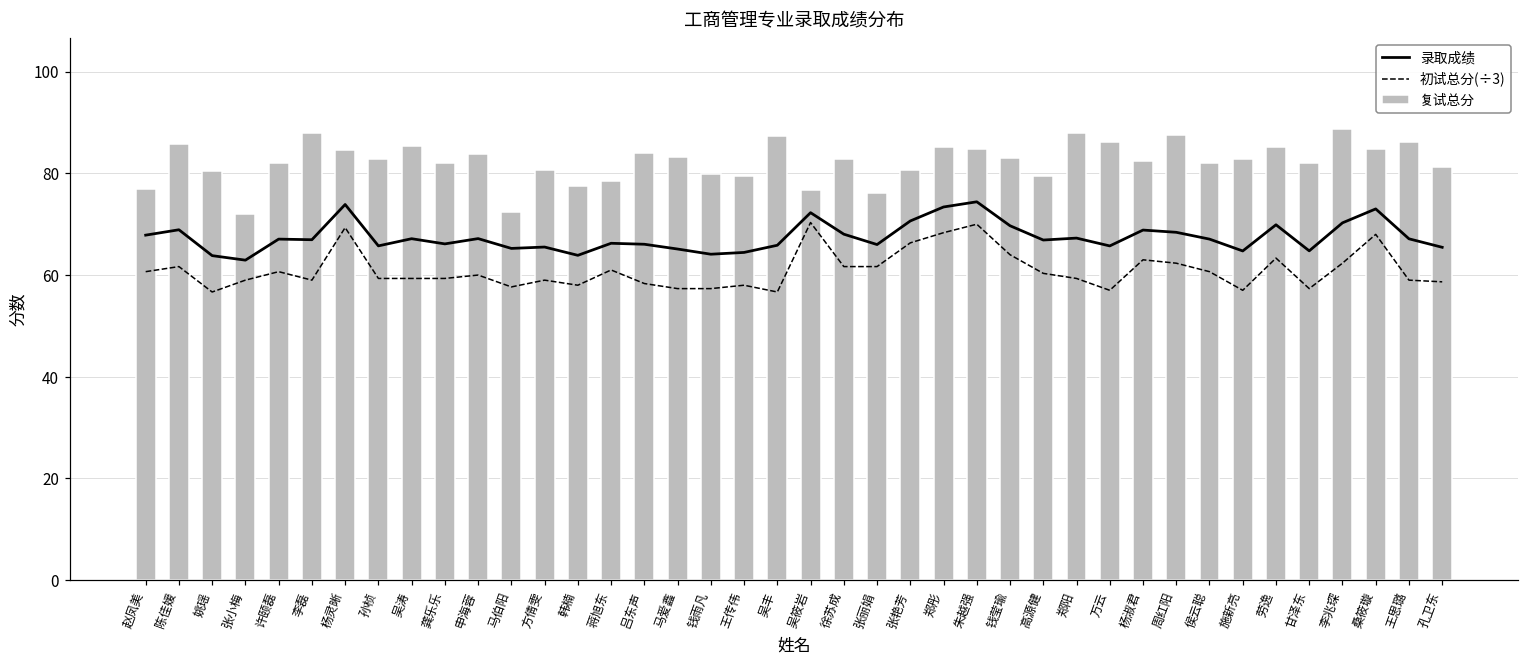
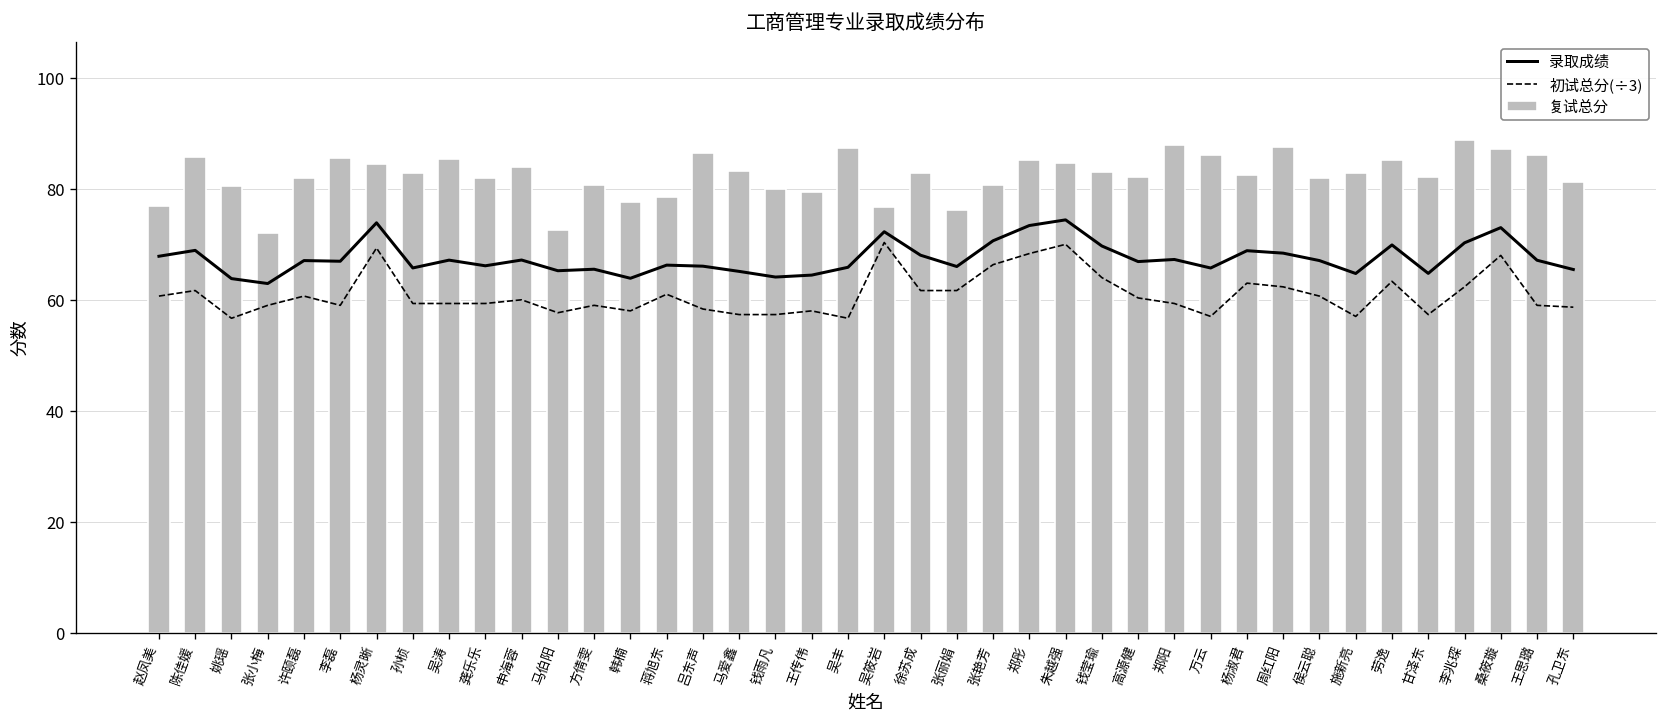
复试总分, 李磊: 88 -> 86
复试总分, 吕东声: 84 -> 87
复试总分, 高源健: 79 -> 82
复试总分, 桑筱璇: 85 -> 87
